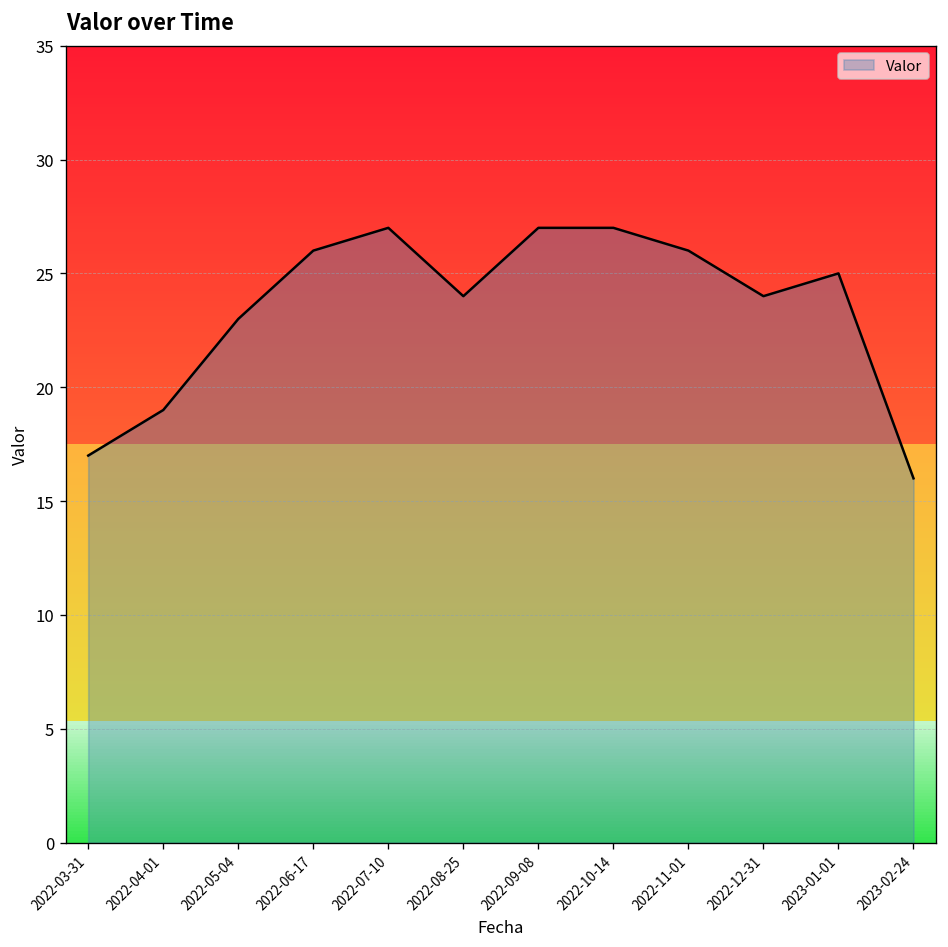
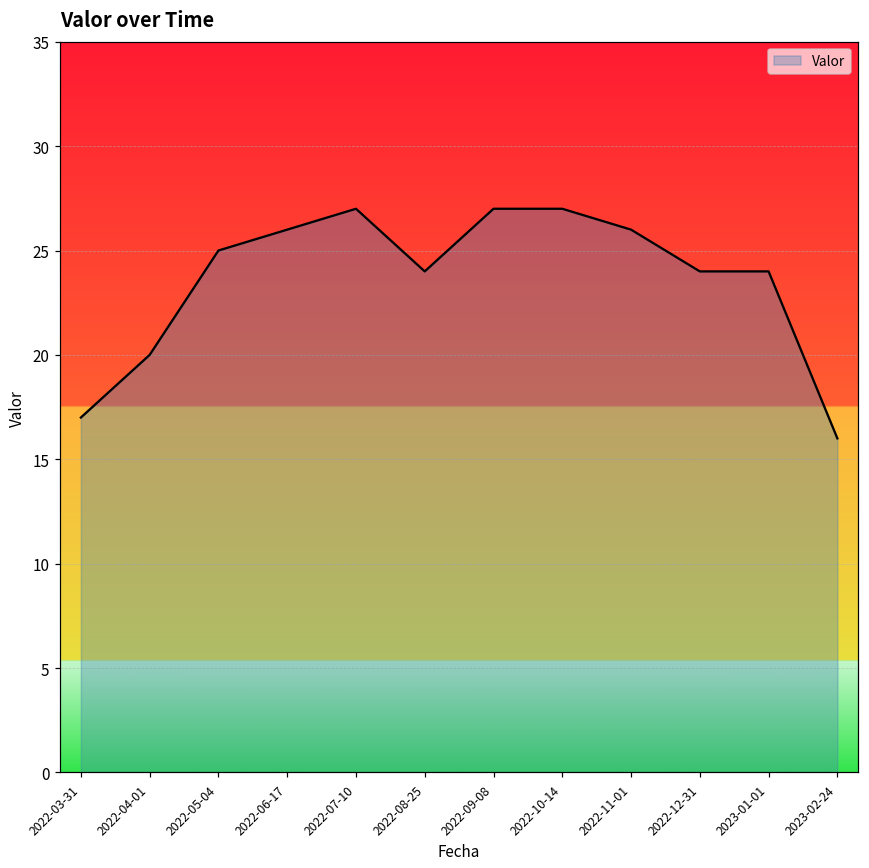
2022-04-01: 19 -> 20
2022-05-04: 23 -> 25
2023-01-01: 25 -> 24
